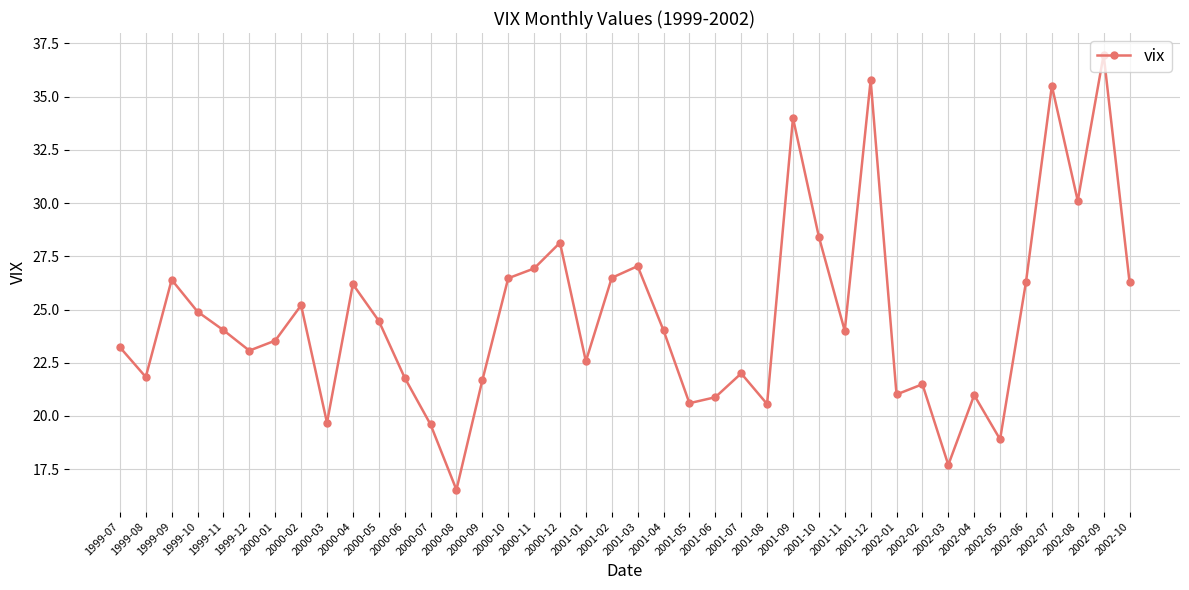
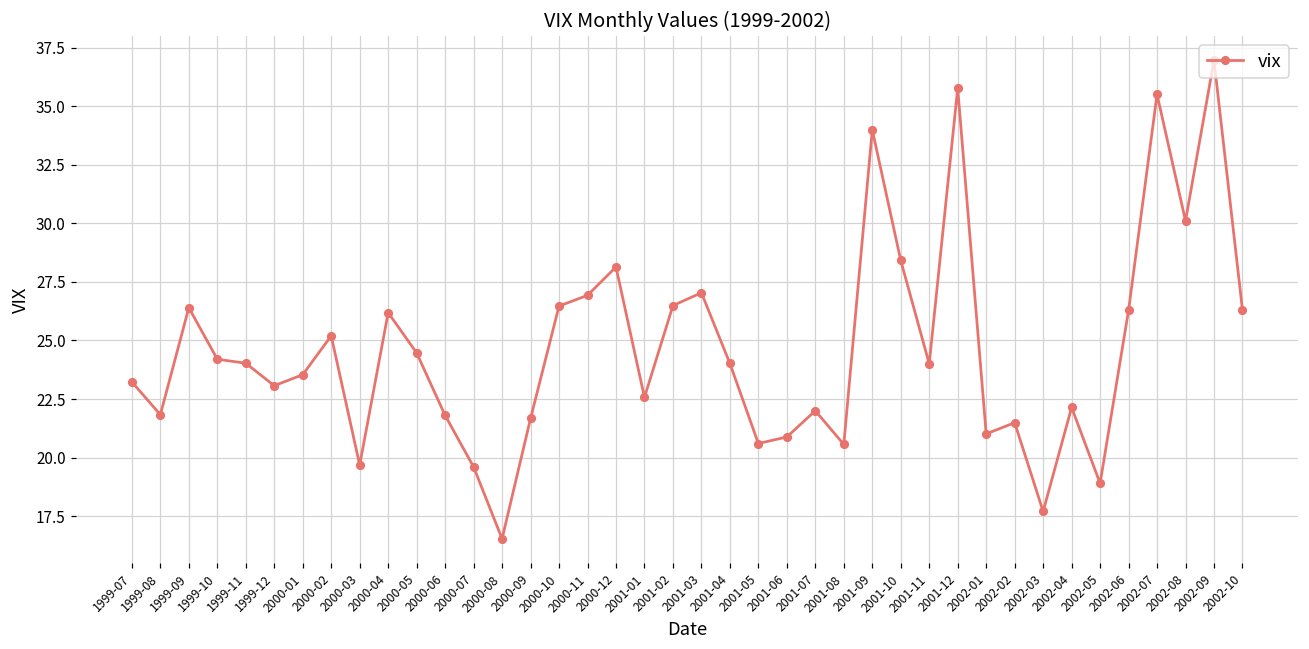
1999-10: 24.9 -> 24.2
2002-04: 21.0 -> 22.1
